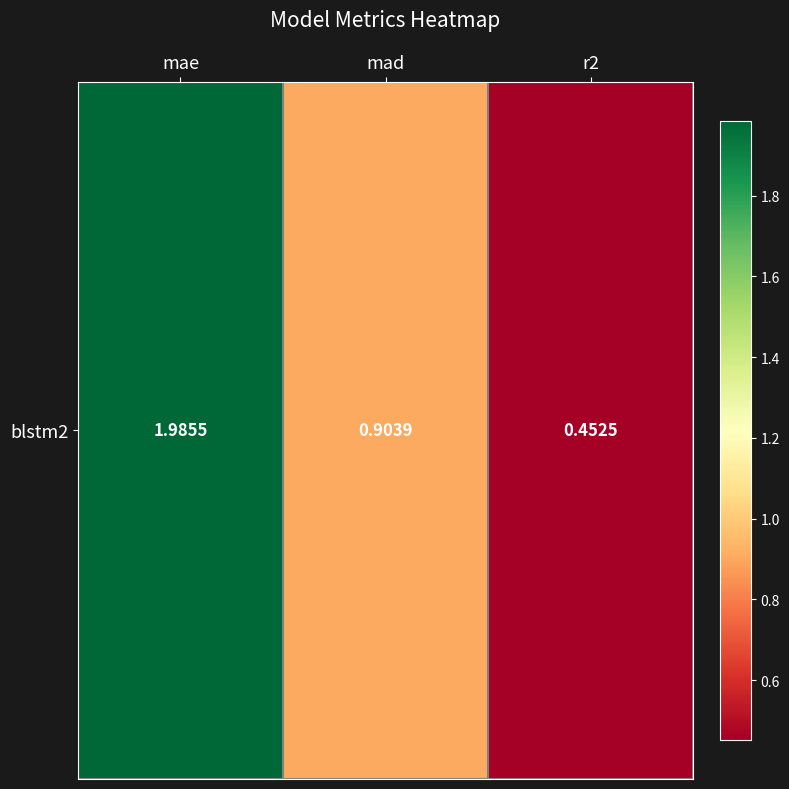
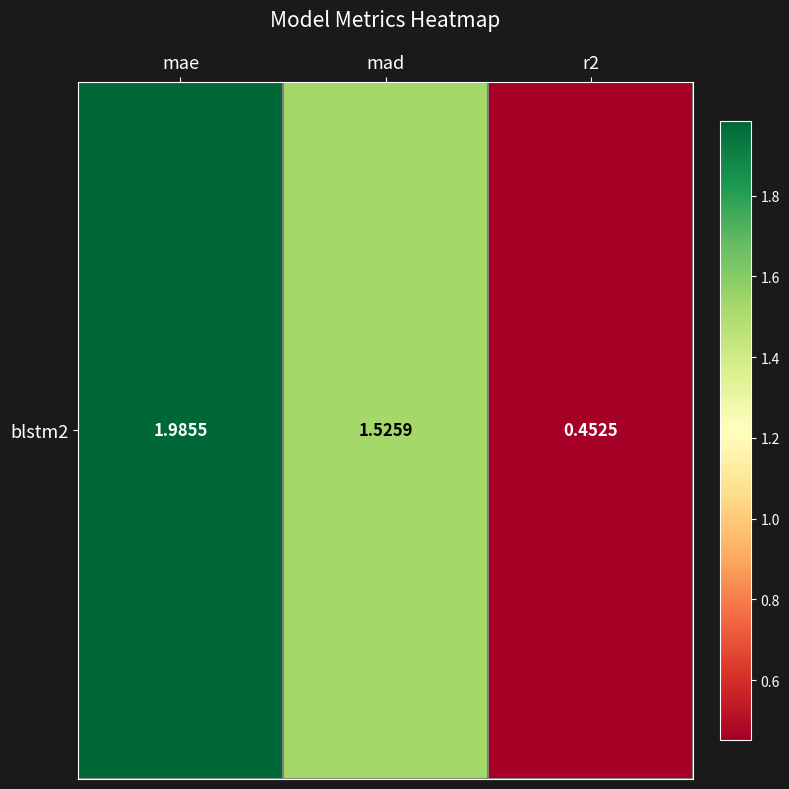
blstm2, mad: 0.9039 -> 1.5259
